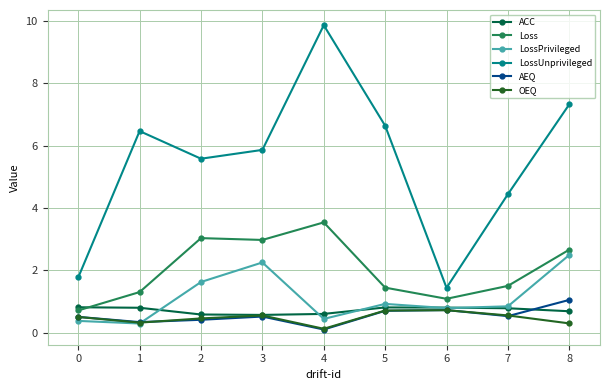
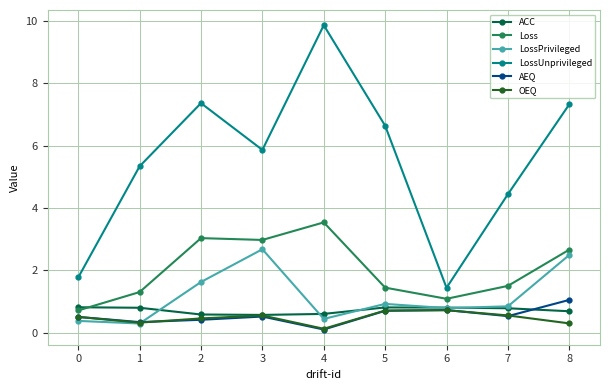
LossUnprivileged, 1: 6.5 -> 5.3
LossUnprivileged, 2: 5.6 -> 7.4
LossPrivileged, 3: 2.3 -> 2.7
